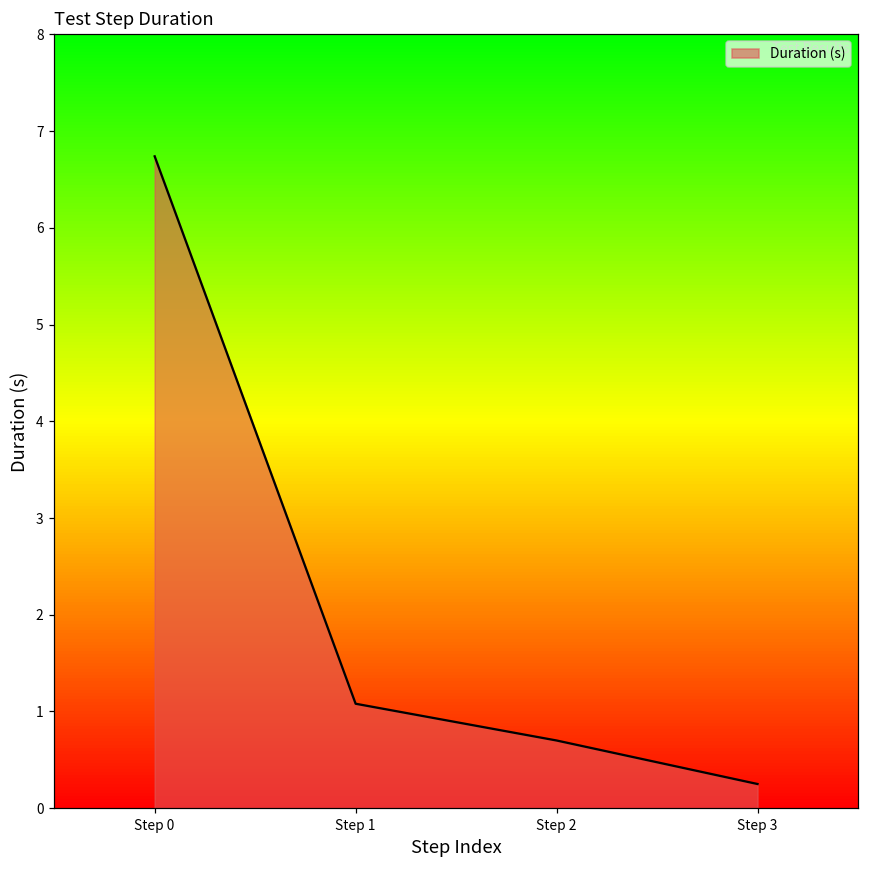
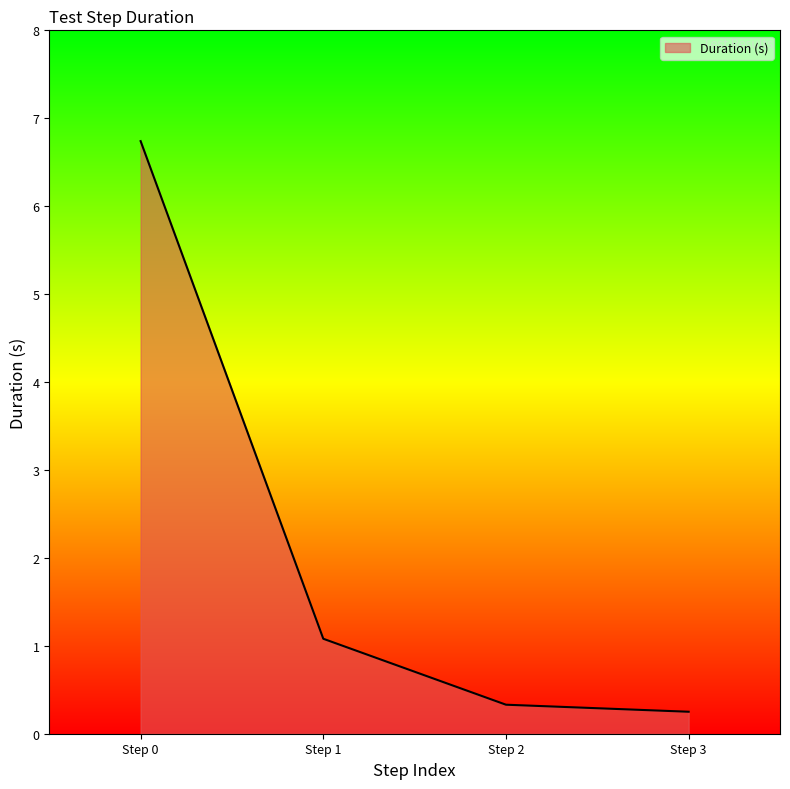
Step 2: 0.7 -> 0.3
